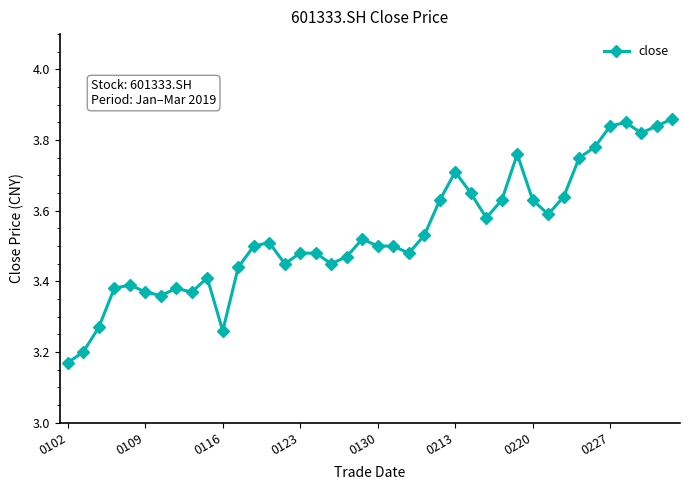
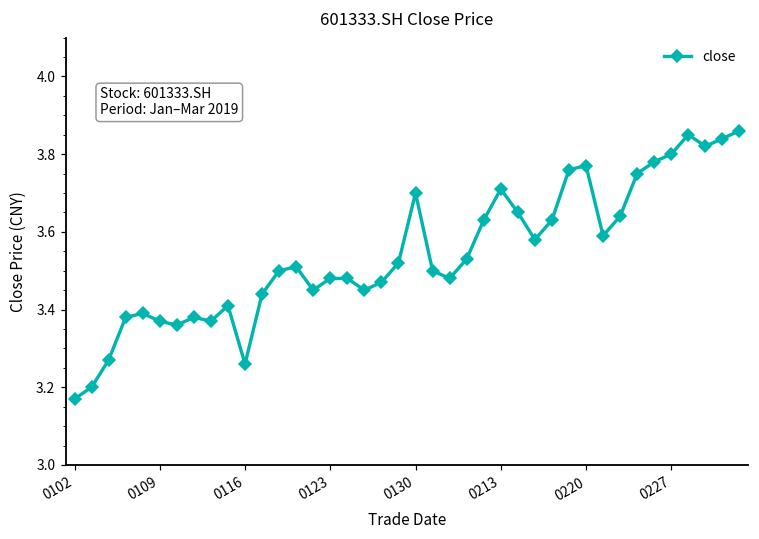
0130: 3.5 -> 3.7
0220: 3.63 -> 3.77
0227: 3.84 -> 3.80
